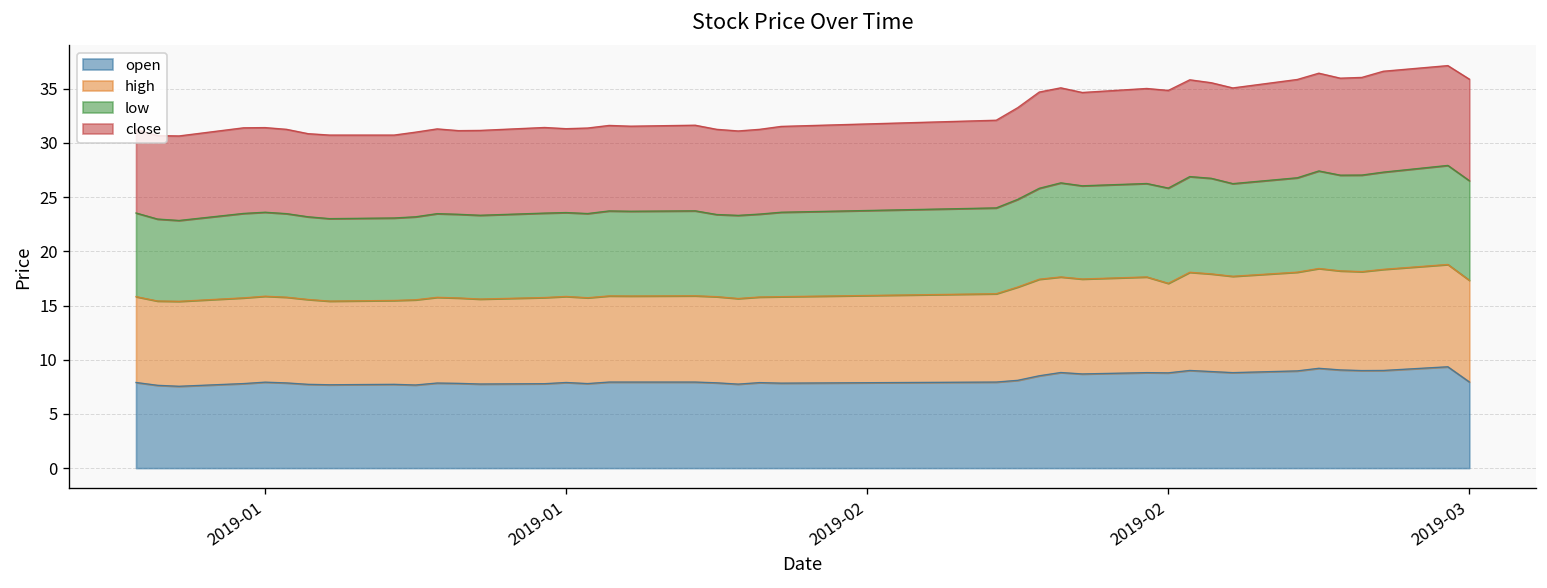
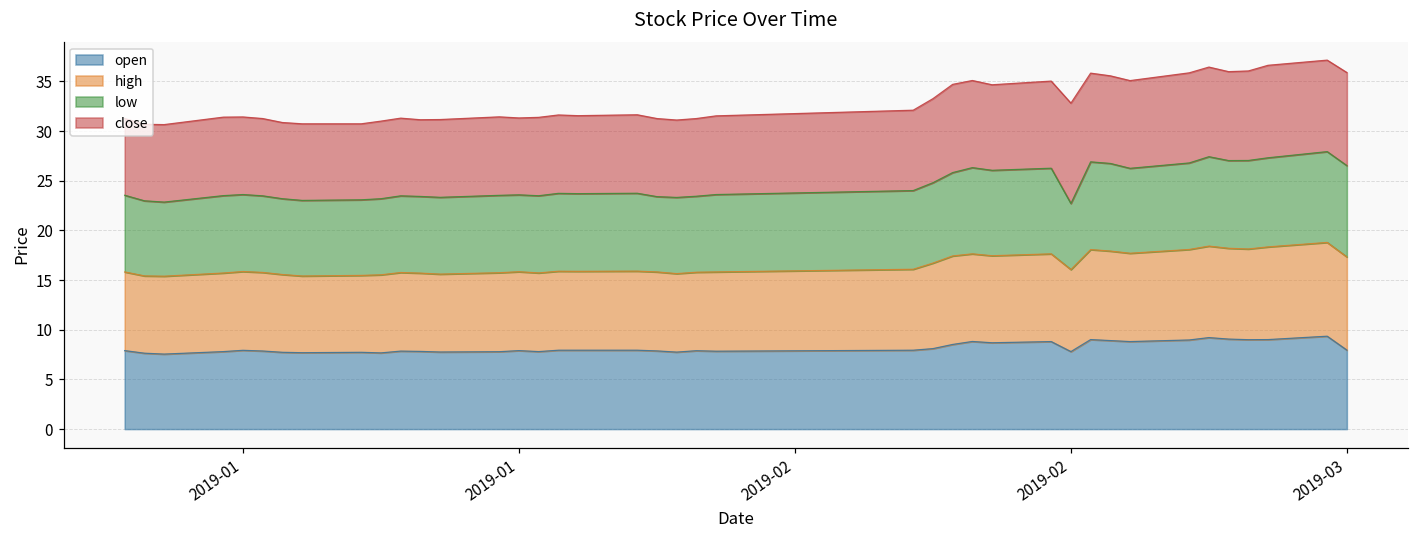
open, 2019-02: 9 -> 8
low, 2019-02: 9 -> 7
close, 2019-02: 9 -> 10
